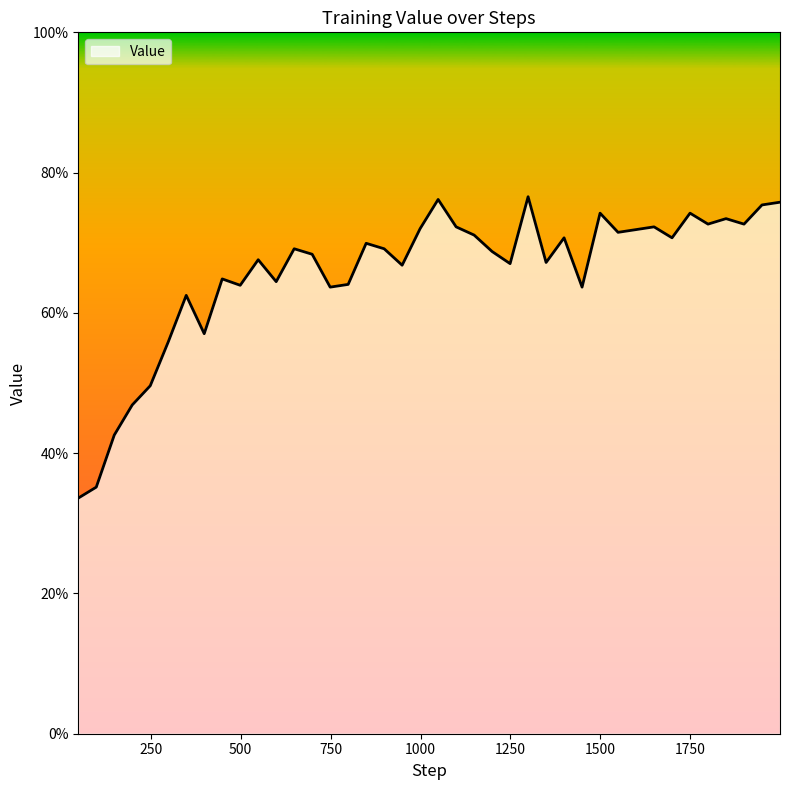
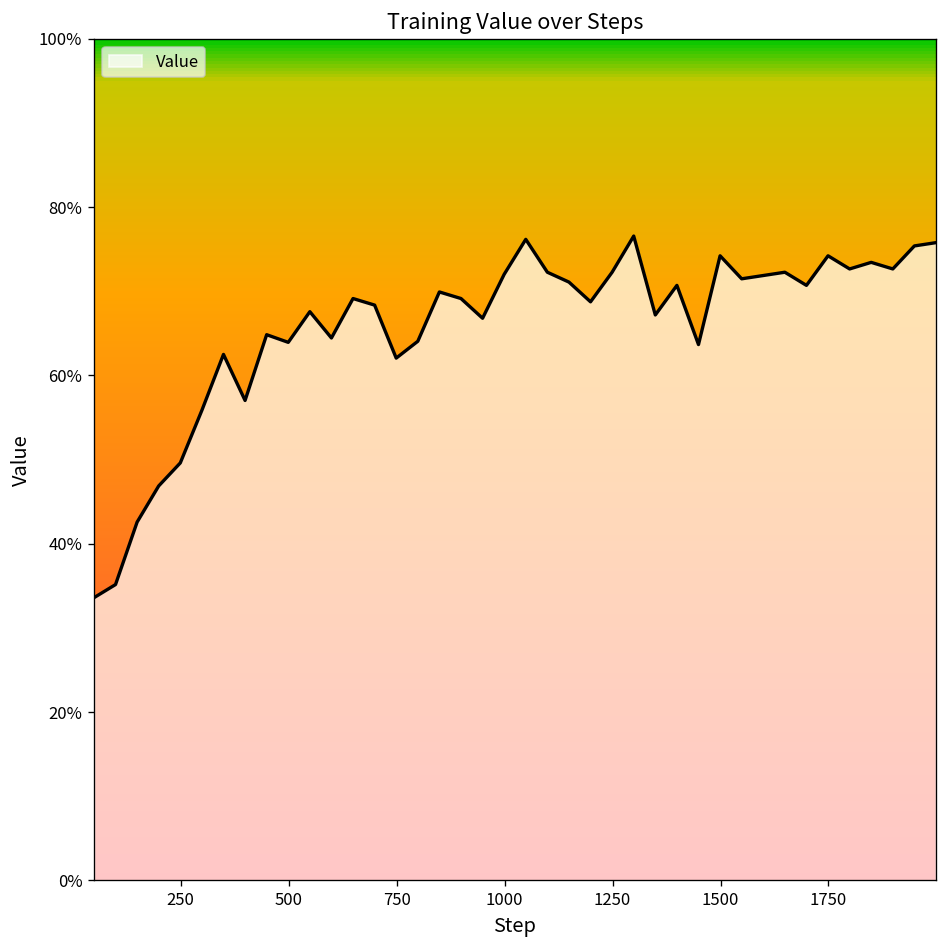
750: 64% -> 62%
1250: 67% -> 72%
